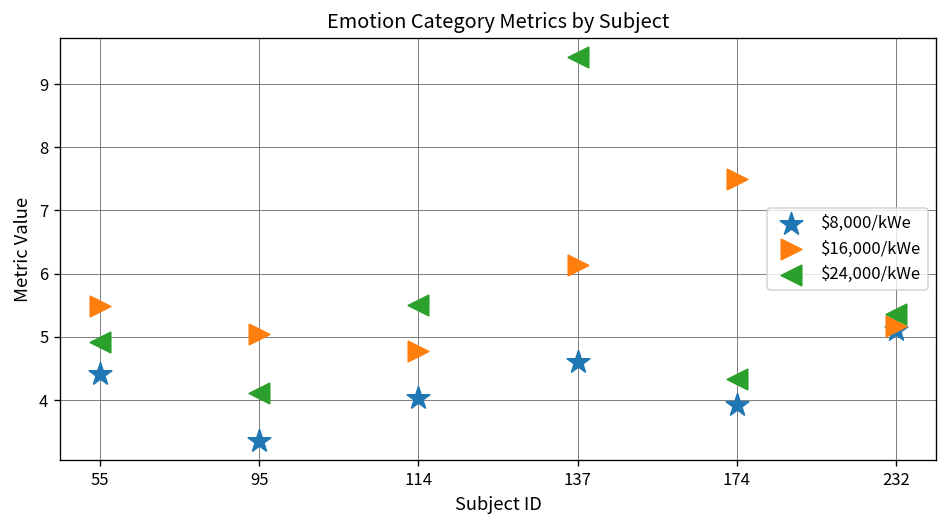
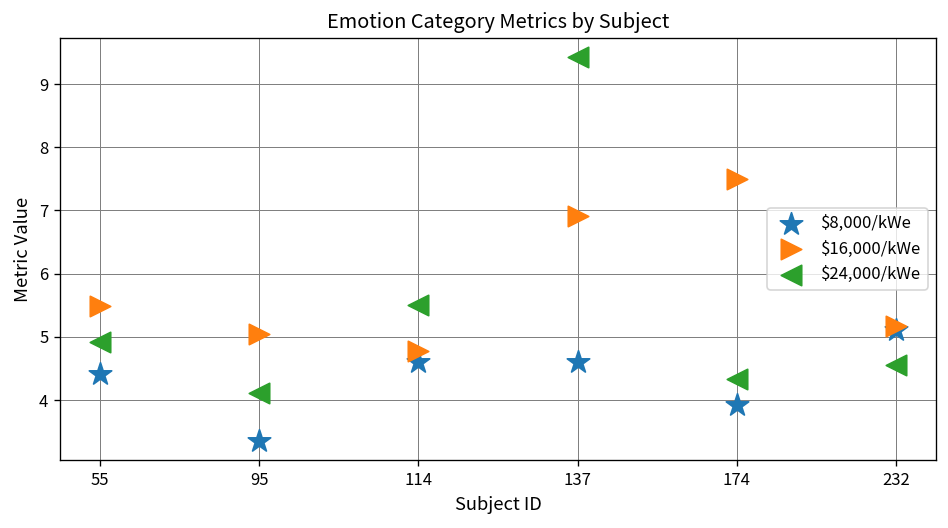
$8,000/kWe, 114: 4.0 -> 4.6
$16,000/kWe, 137: 6.1 -> 6.9
$24,000/kWe, 232: 5.4 -> 4.6
